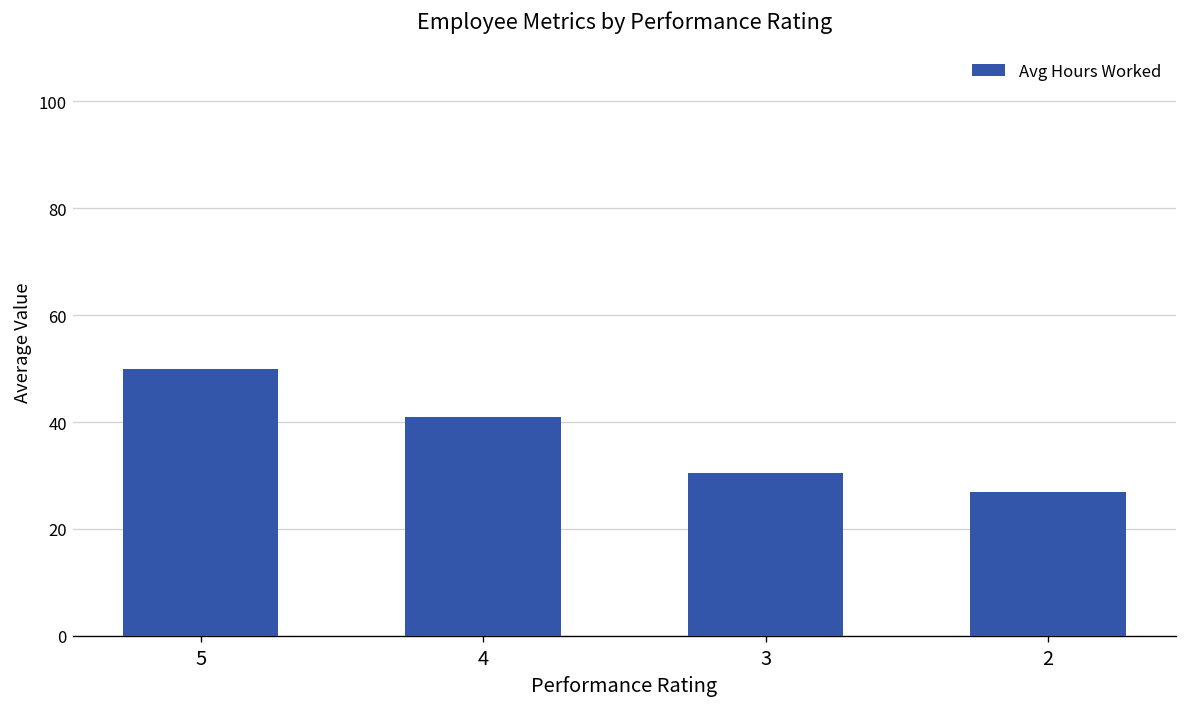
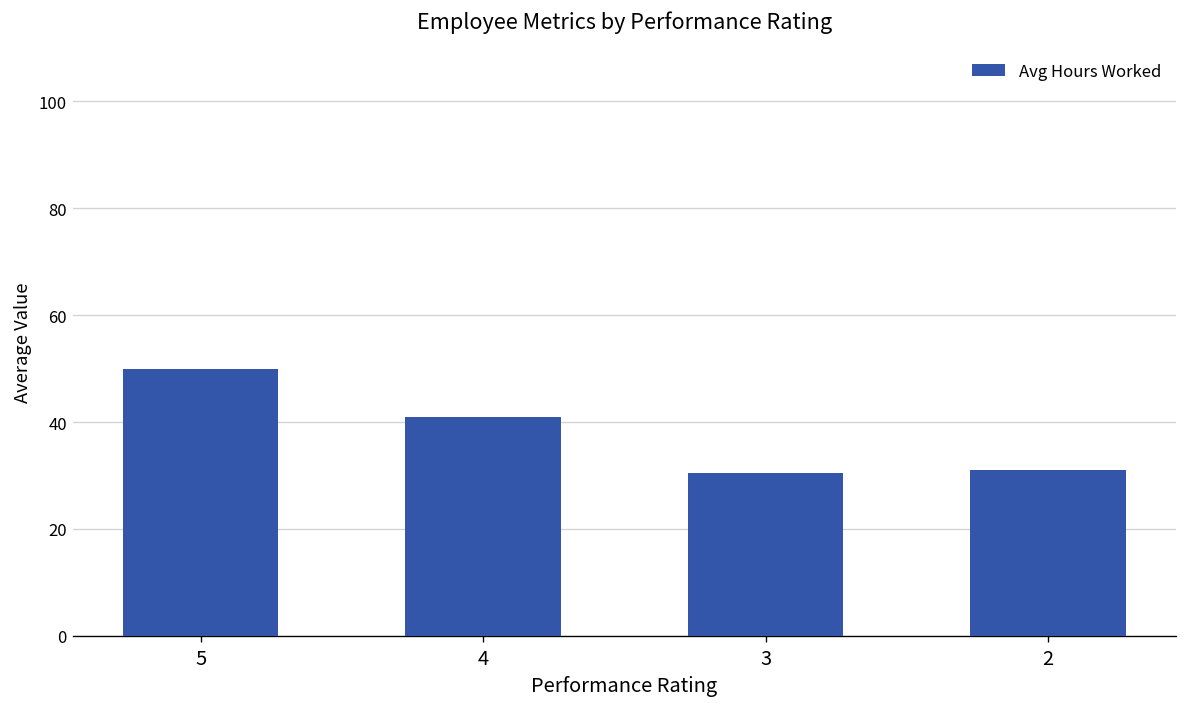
2: 27 -> 31
